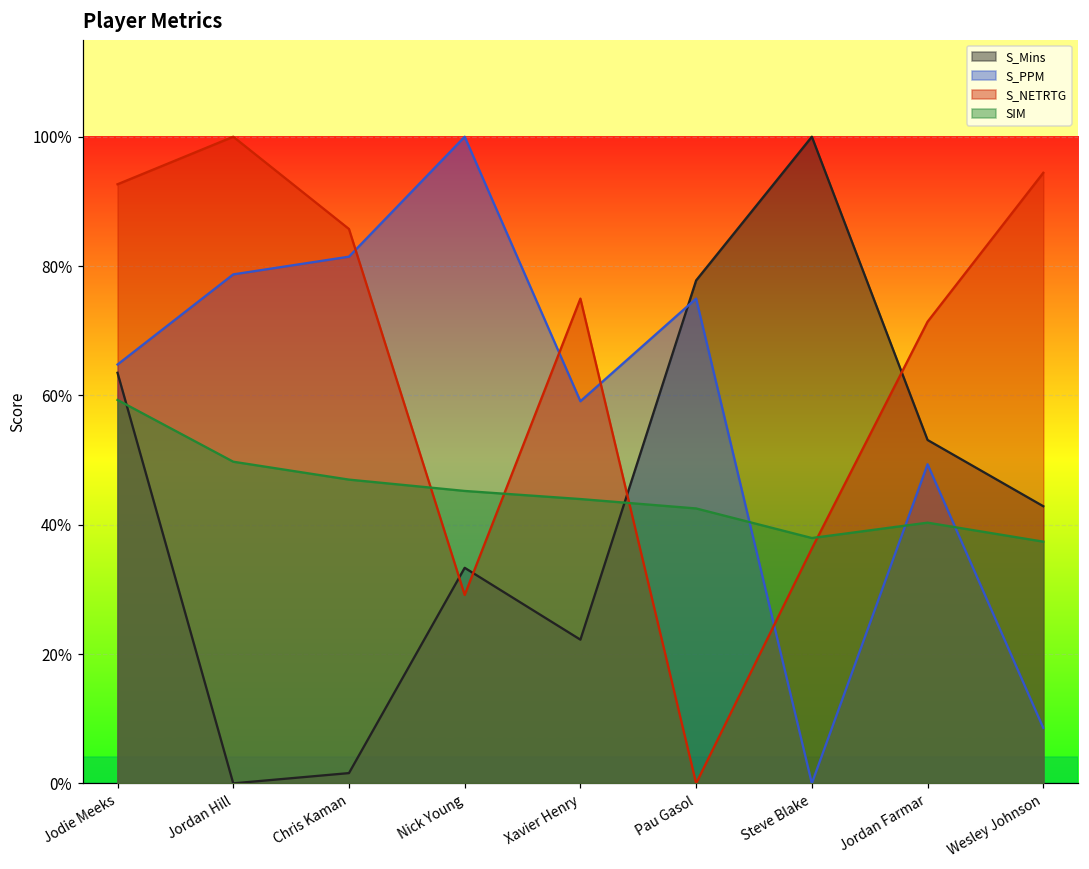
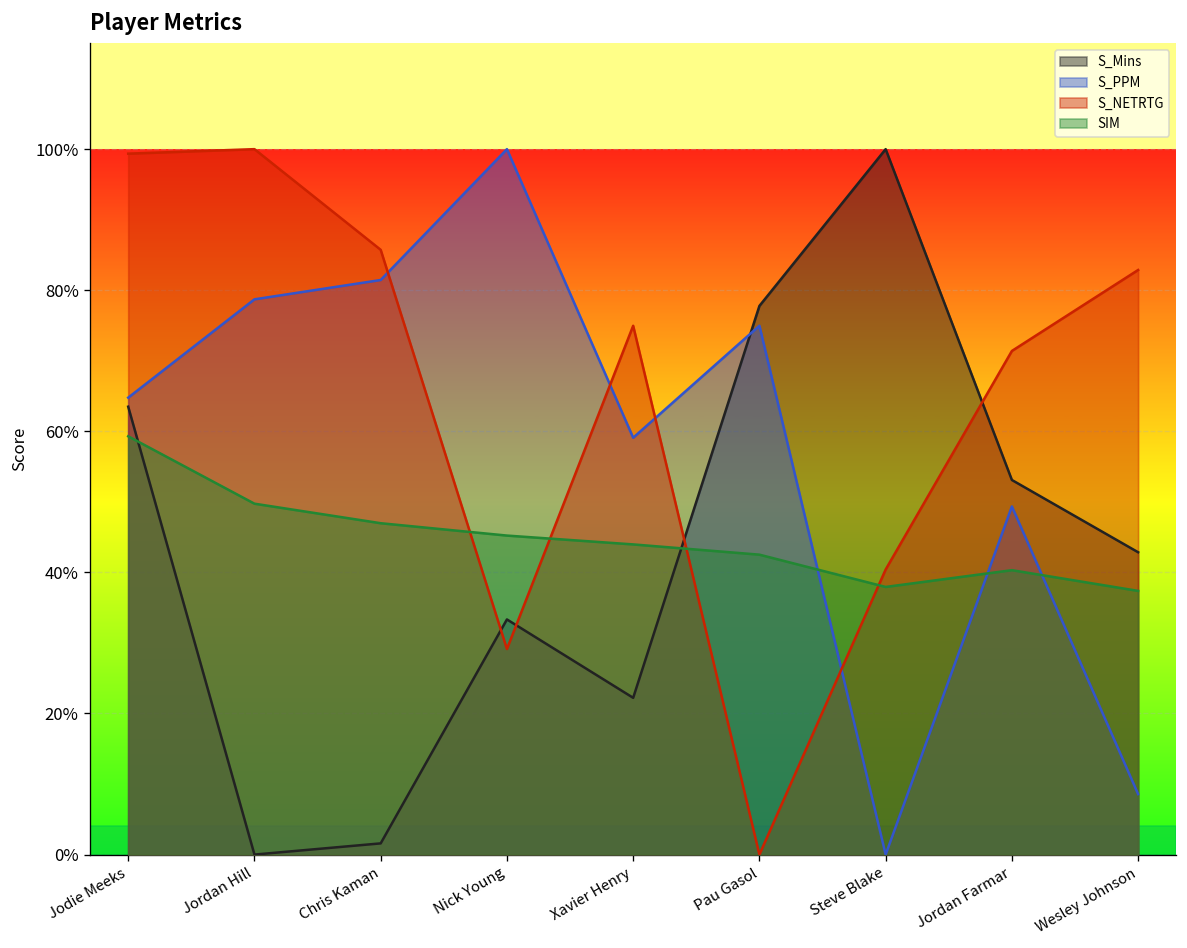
S_NETRTG, Jodie Meeks: 93% -> 99%
S_NETRTG, Steve Blake: 36% -> 40%
S_NETRTG, Wesley Johnson: 94% -> 83%
